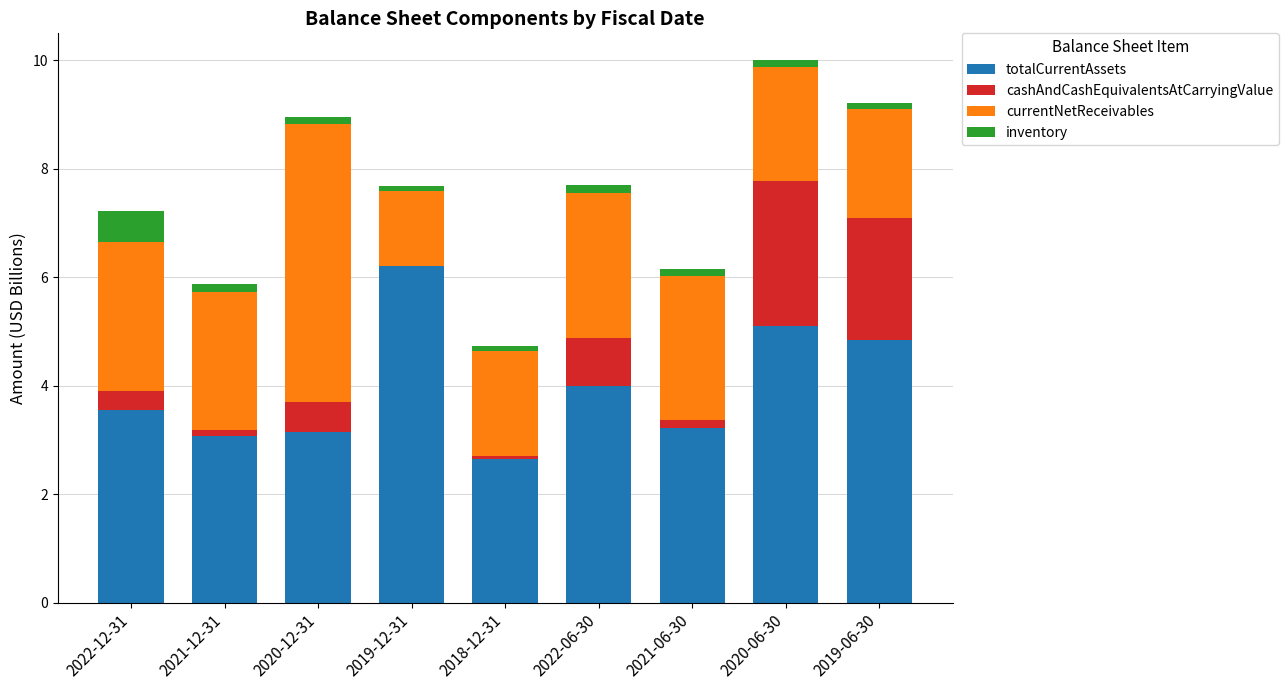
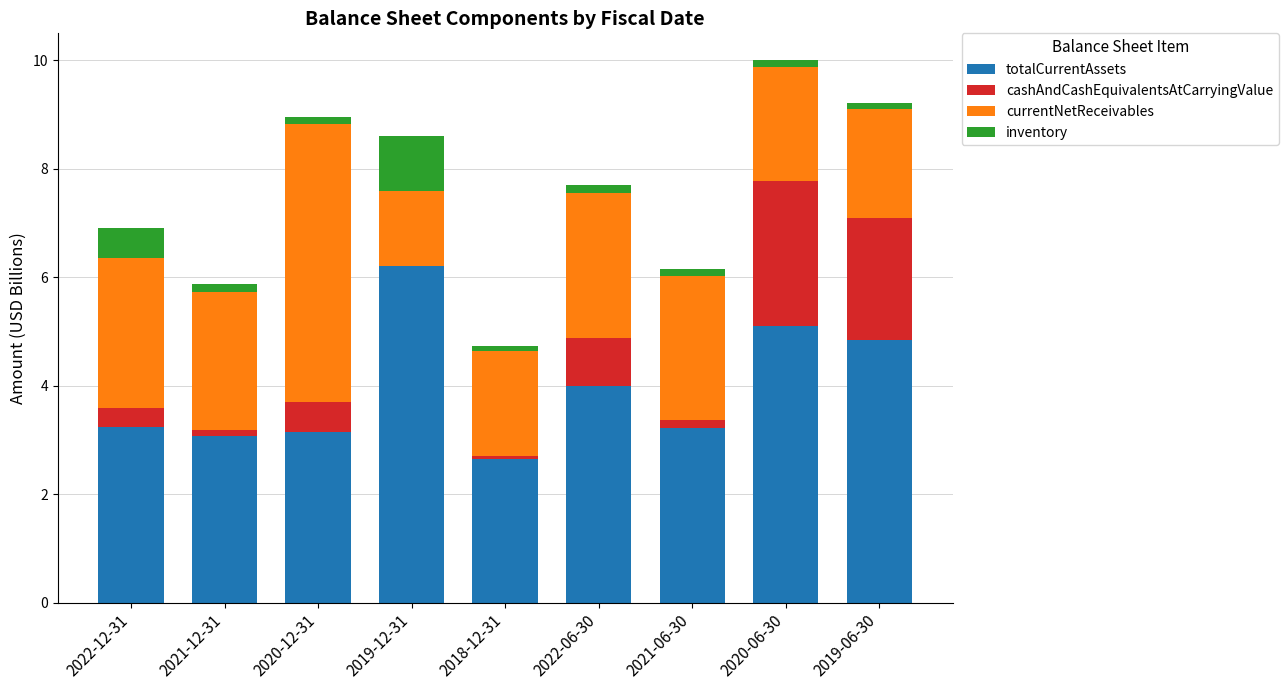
totalCurrentAssets, 2022-12-31: 3.6 -> 3.2
inventory, 2019-12-31: 0.1 -> 1.0
